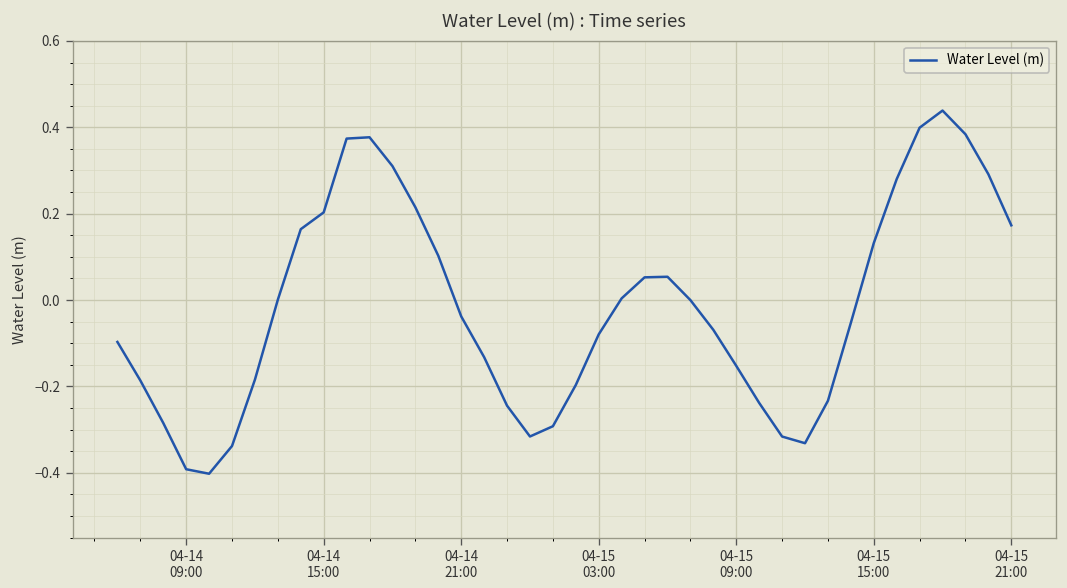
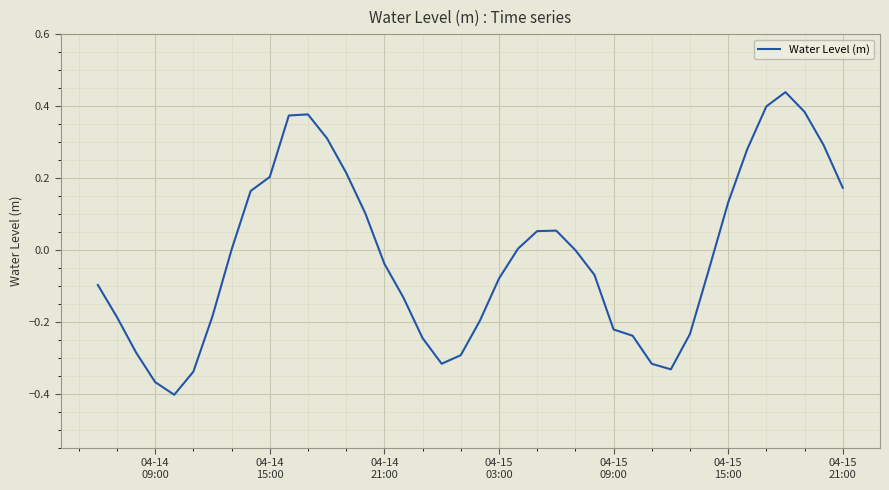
04-14 09:00: -0.39 -> -0.37
04-15 09:00: -0.15 -> -0.22
